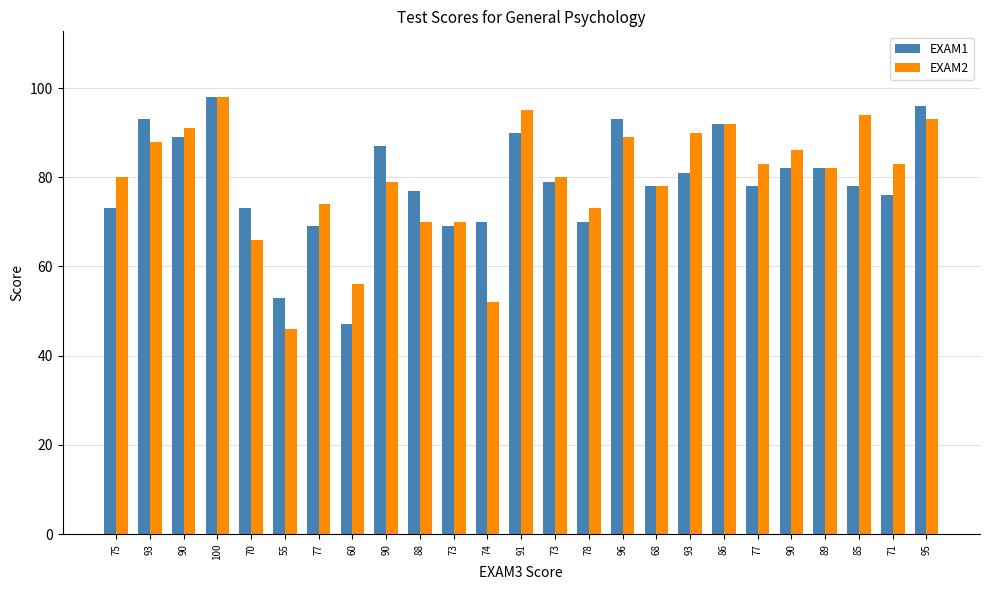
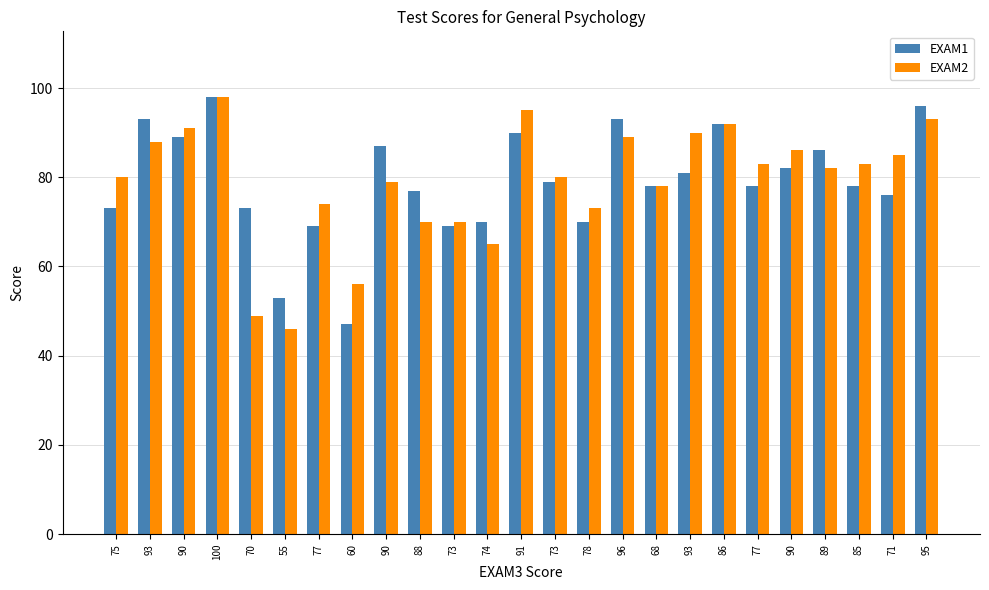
EXAM2, 70: 66 -> 49
EXAM2, 74: 52 -> 65
EXAM1, 89: 82 -> 86
EXAM2, 85: 94 -> 83
EXAM2, 71: 83 -> 85
